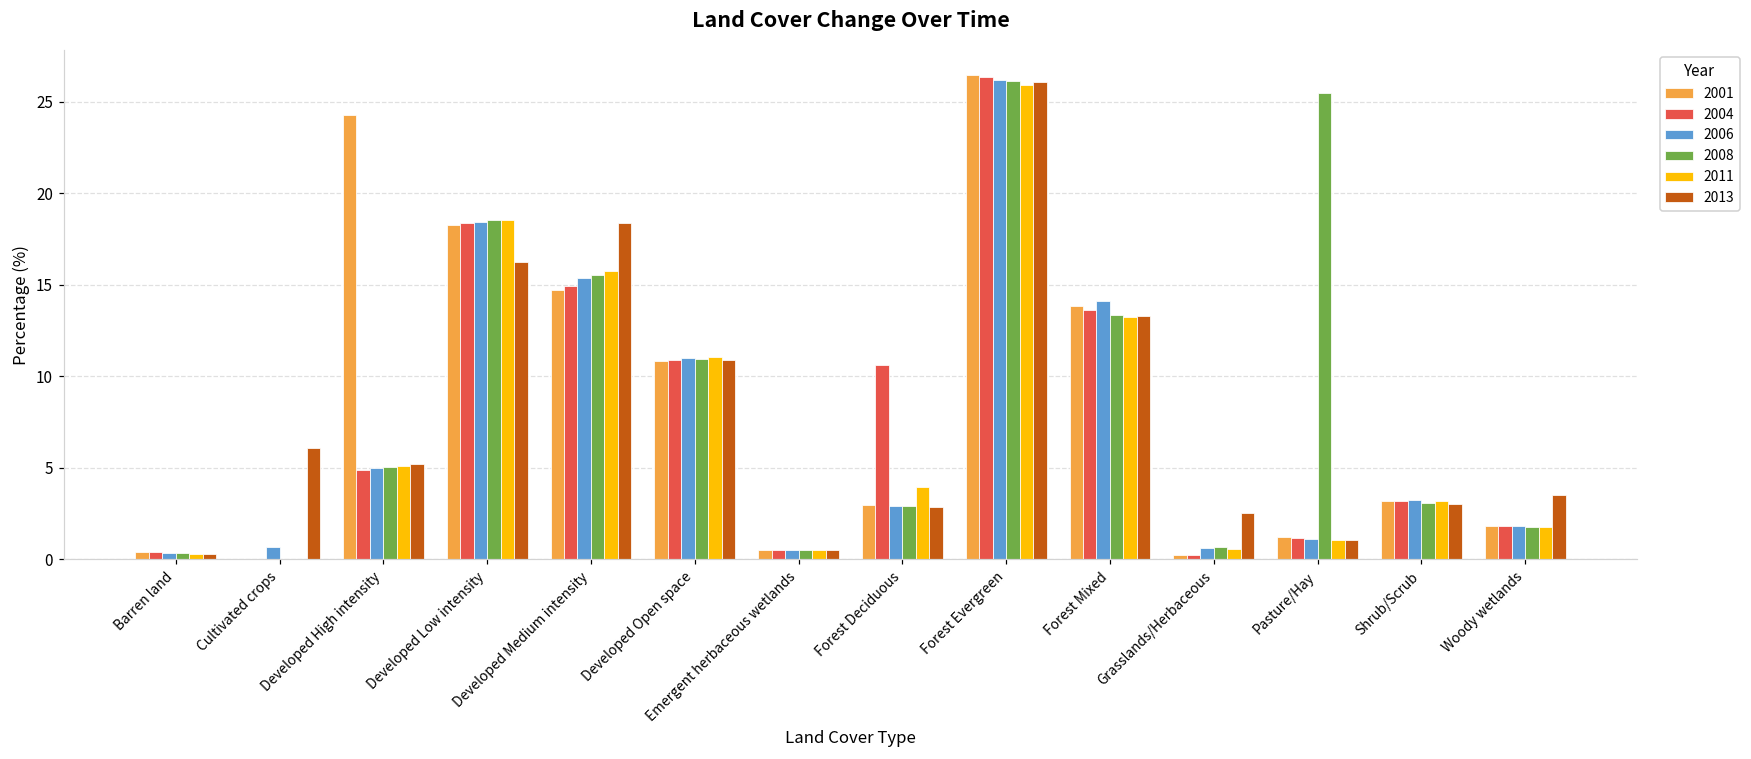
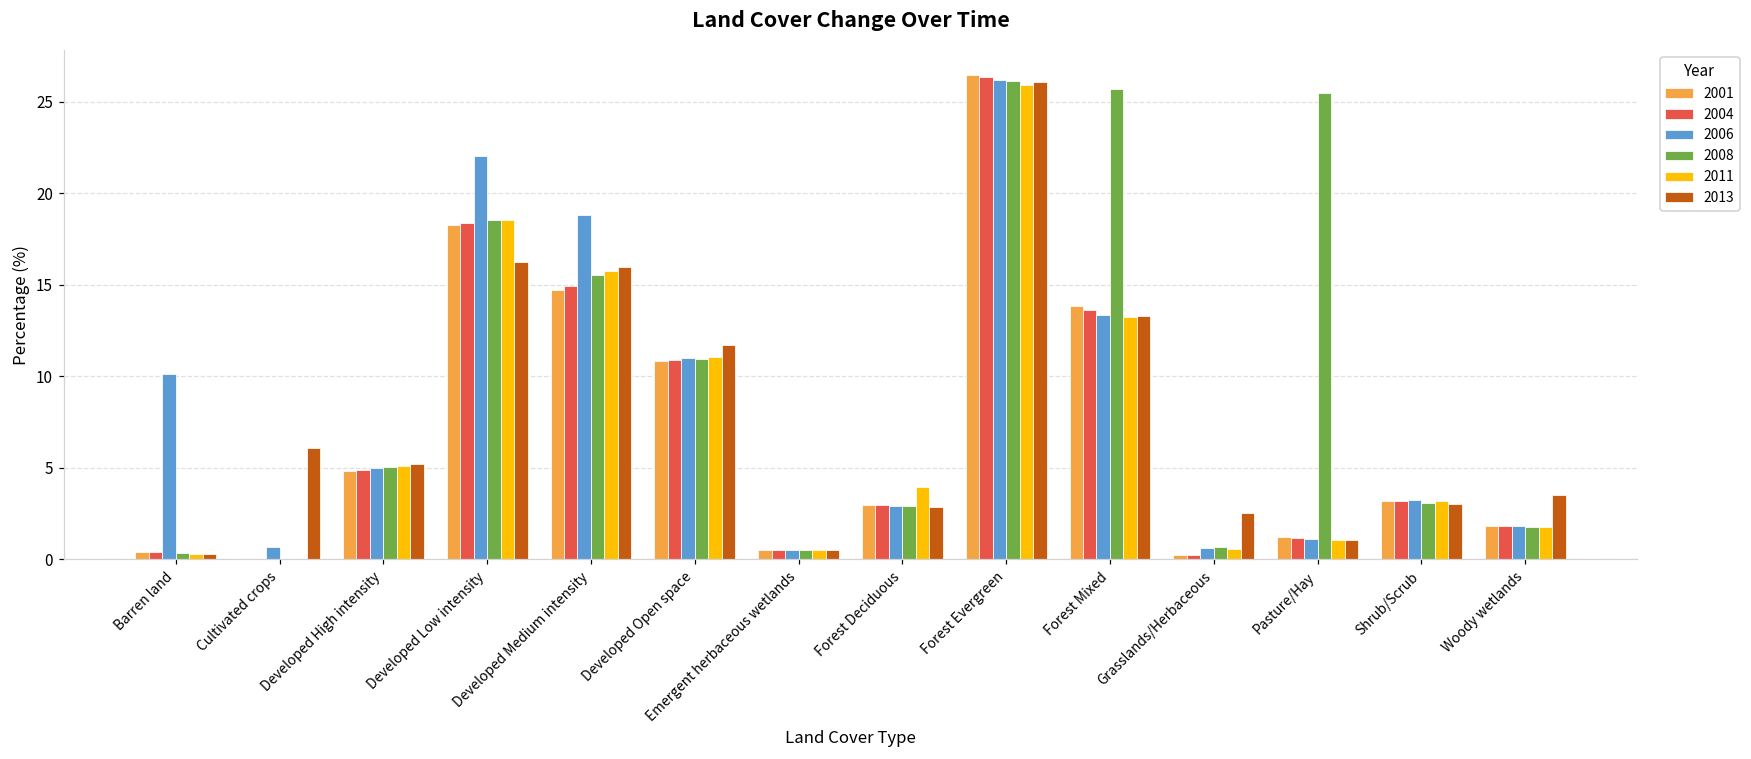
2006, Barren land: 0.4 -> 10.1
2001, Developed High intensity: 24.2 -> 4.8
2006, Developed Low intensity: 18.4 -> 22.0
2006, Developed Medium intensity: 15.3 -> 18.8
2013, Developed Medium intensity: 18.4 -> 16.0
2013, Developed Open space: 10.9 -> 11.7
2004, Forest Deciduous: 10.6 -> 3.0
2006, Forest Mixed: 14.1 -> 13.4
2008, Forest Mixed: 13.3 -> 25.7
